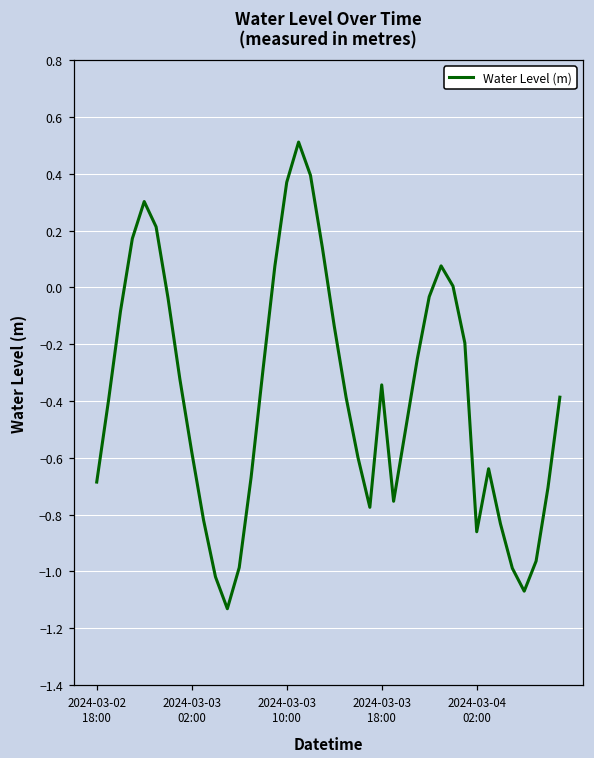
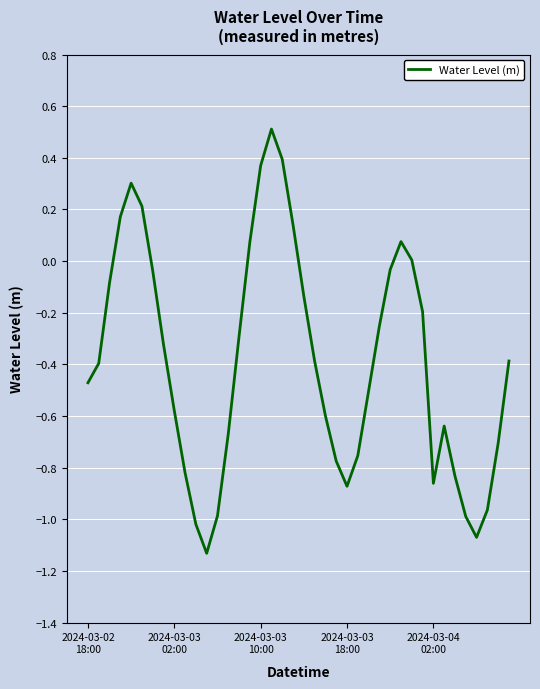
2024-03-02 18:00: -0.69 -> -0.47
2024-03-03 18:00: -0.34 -> -0.87
